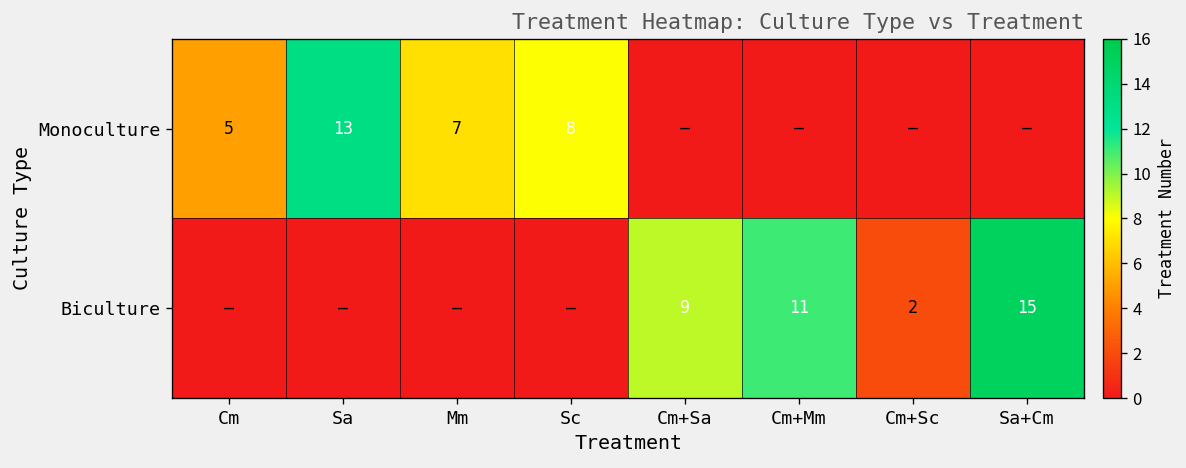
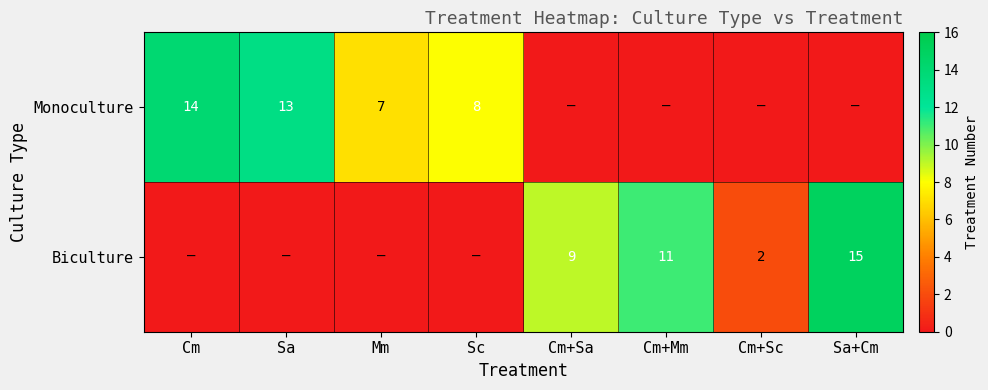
Monoculture, Cm: 5 -> 14
